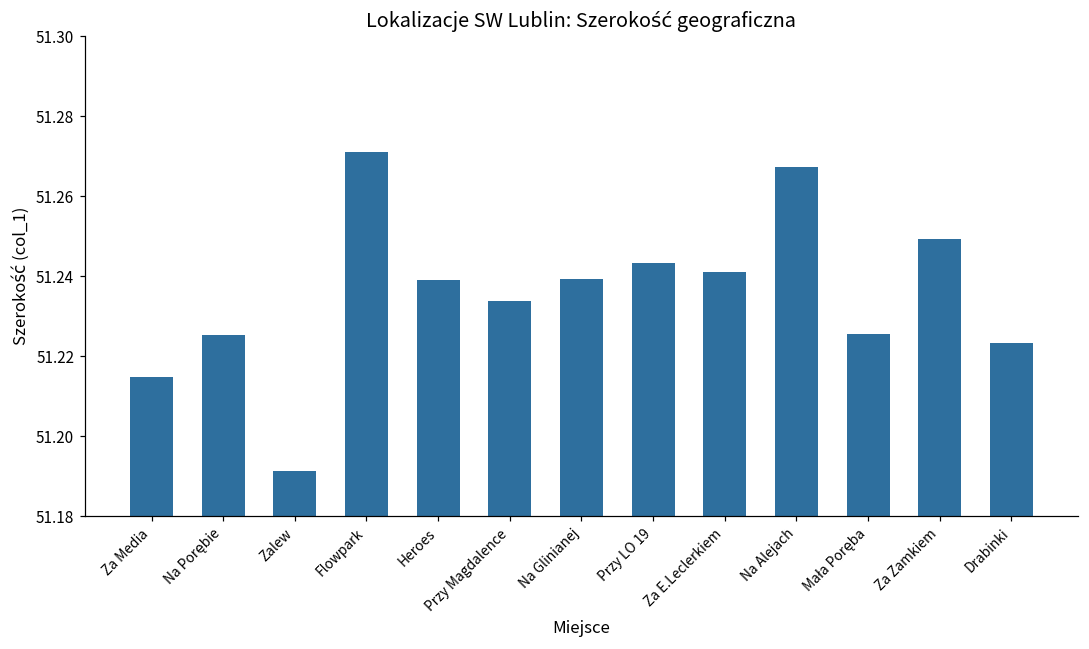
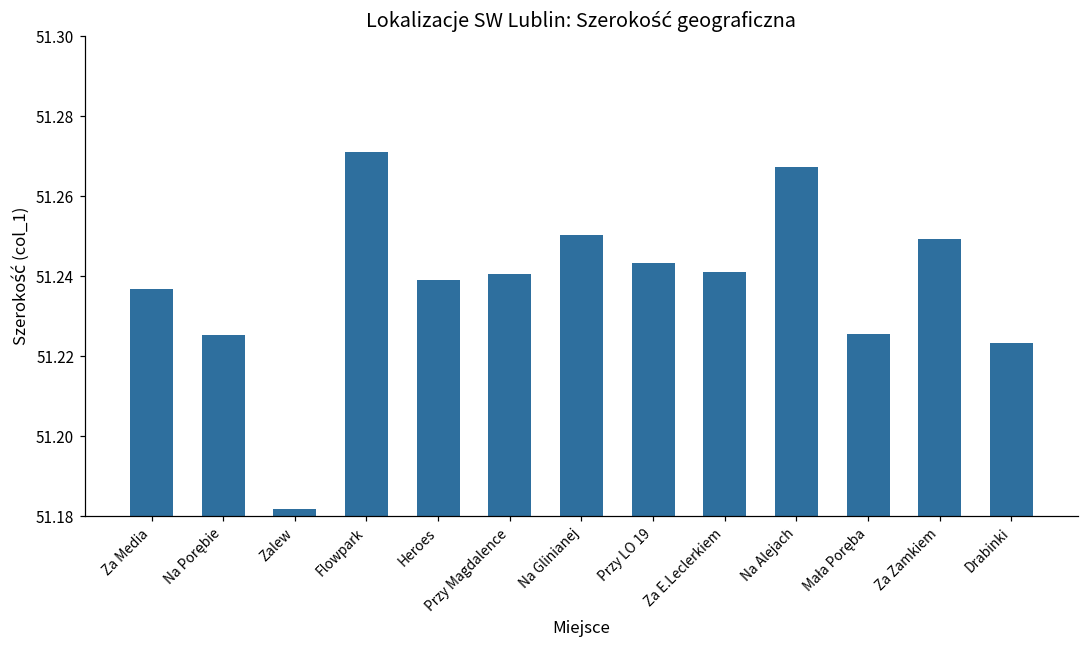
Za Media: 51.215 -> 51.237
Zalew: 51.191 -> 51.182
Przy Magdalence: 51.234 -> 51.241
Na Glinianej: 51.239 -> 51.250
